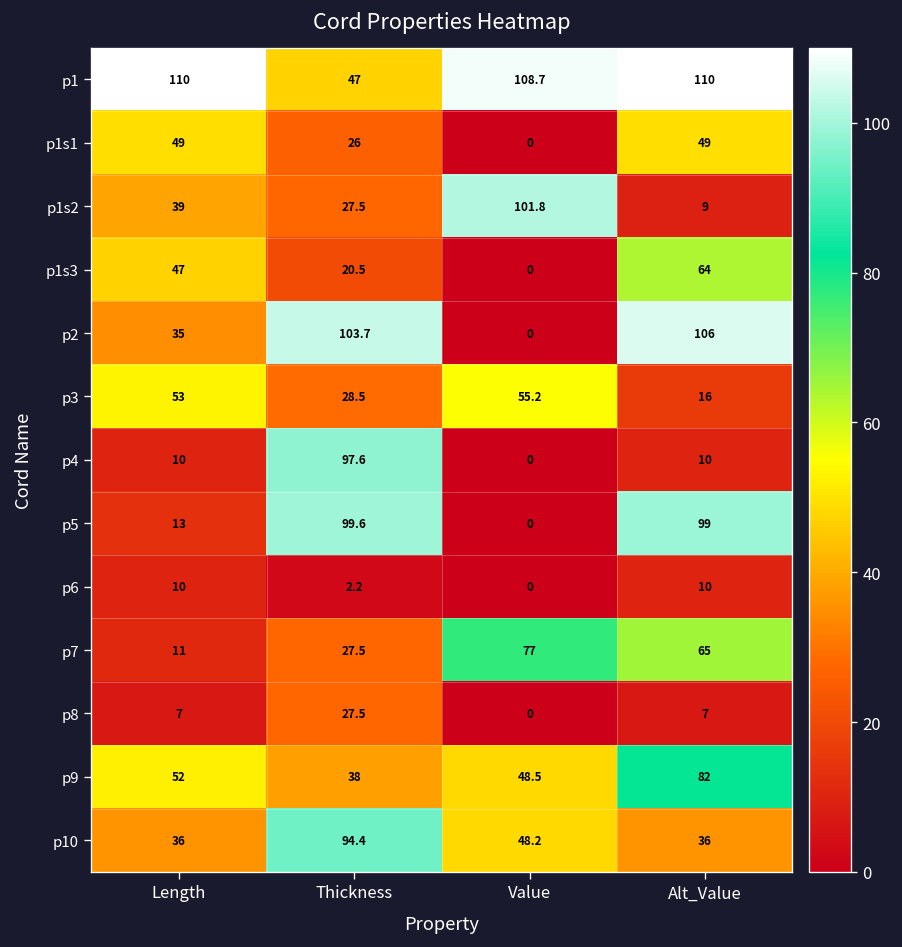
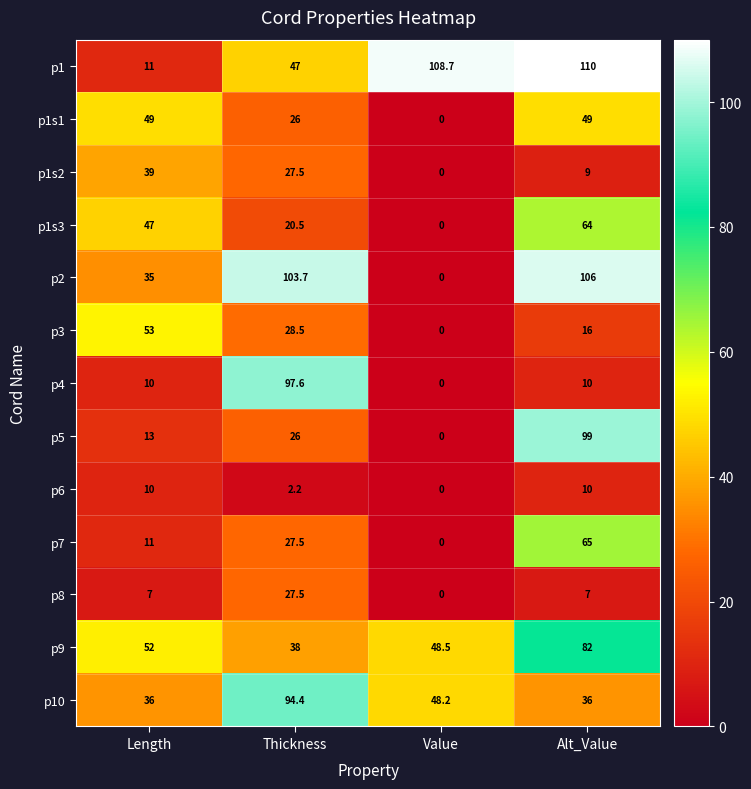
p1, Length: 110 -> 11
p1s2, Value: 101.8 -> 0
p3, Value: 55.2 -> 0
p5, Thickness: 99.6 -> 26
p7, Value: 77 -> 0
